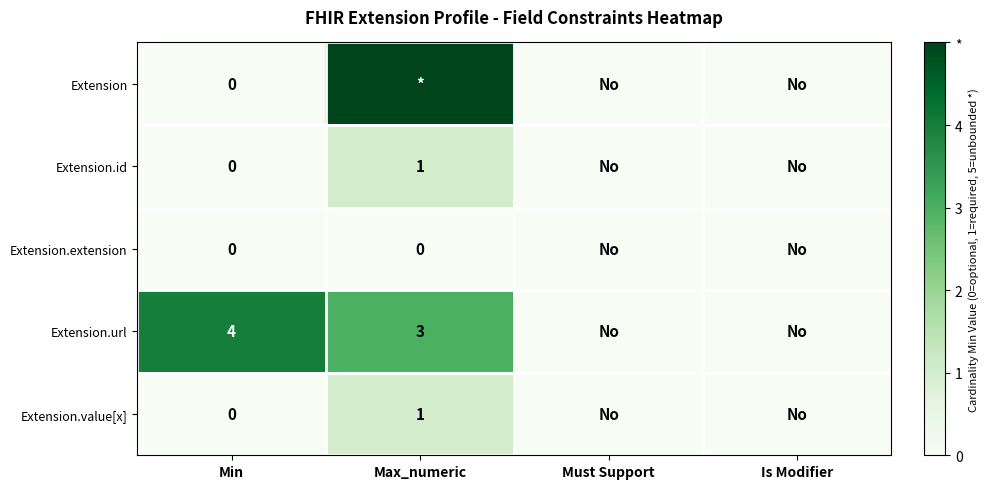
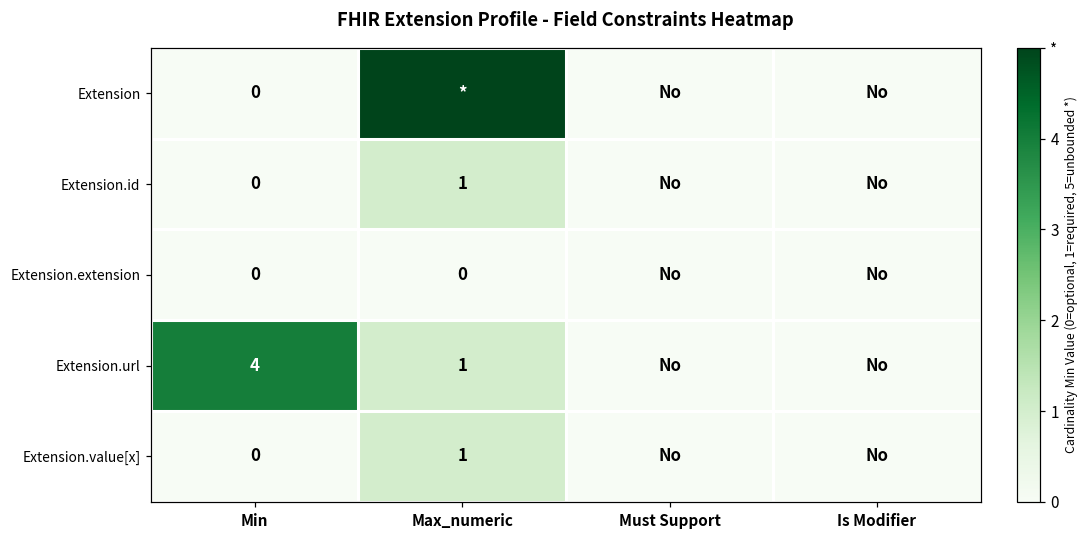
Extension.url, Max_numeric: 3 -> 1
